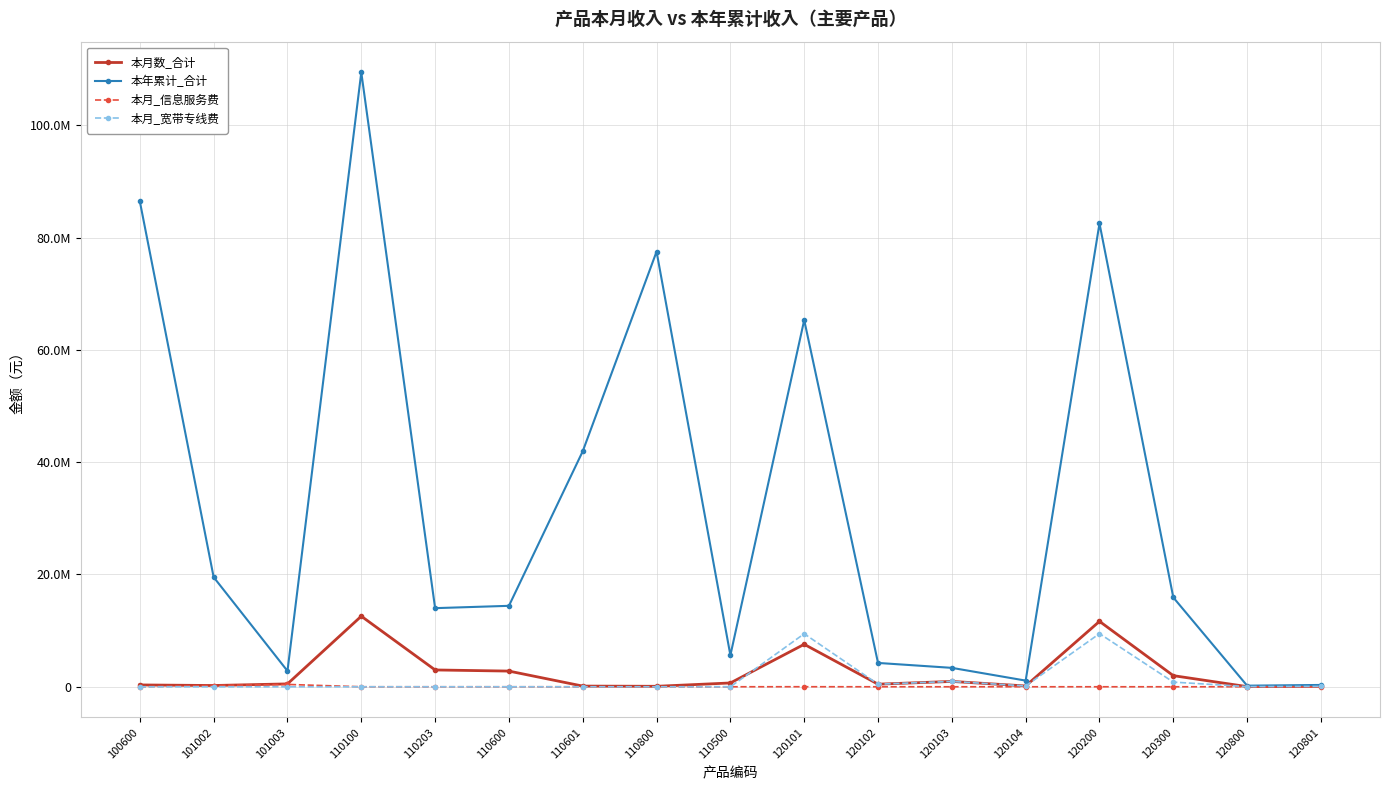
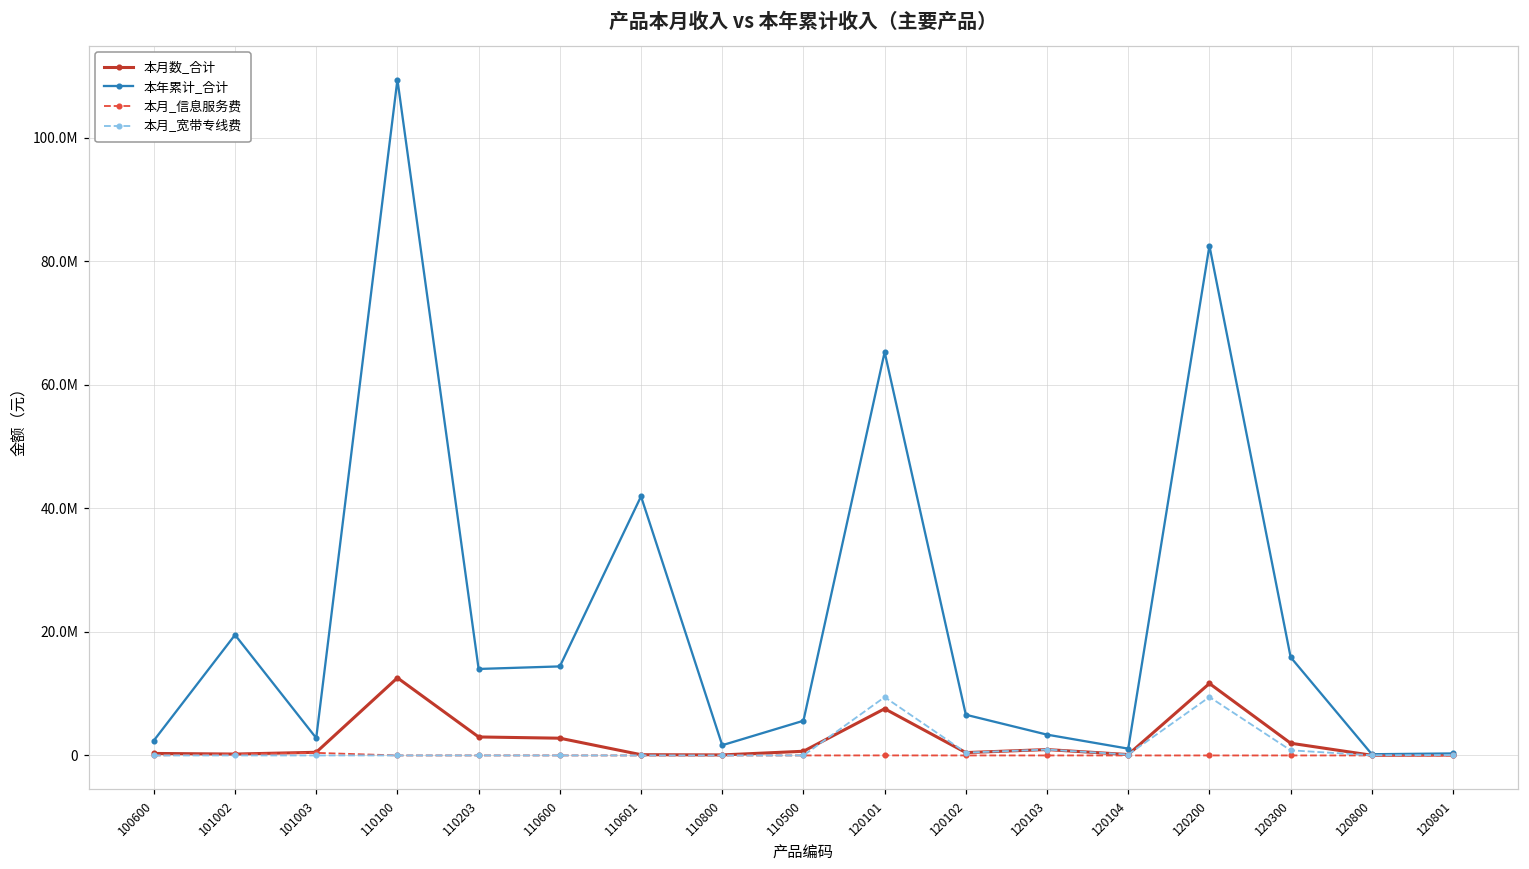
本年累计_合计, 100600: 86000000 -> 2000000
本年累计_合计, 110800: 77000000 -> 2000000
本年累计_合计, 120102: 4000000 -> 7000000
